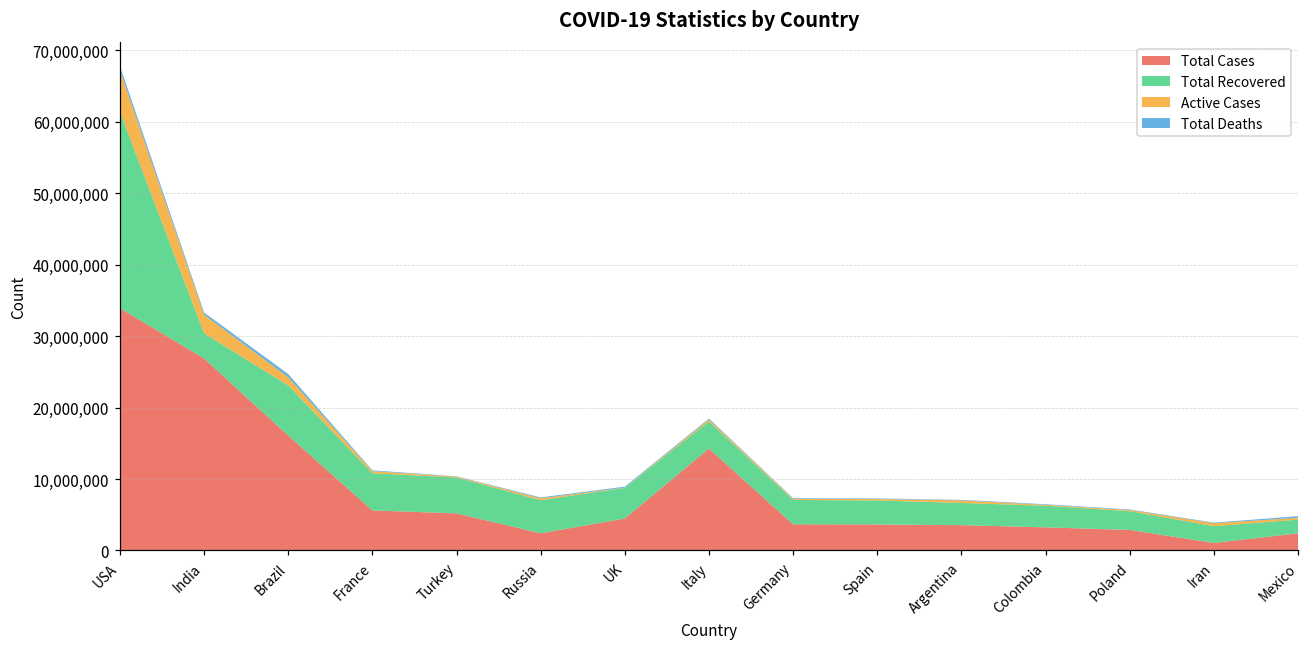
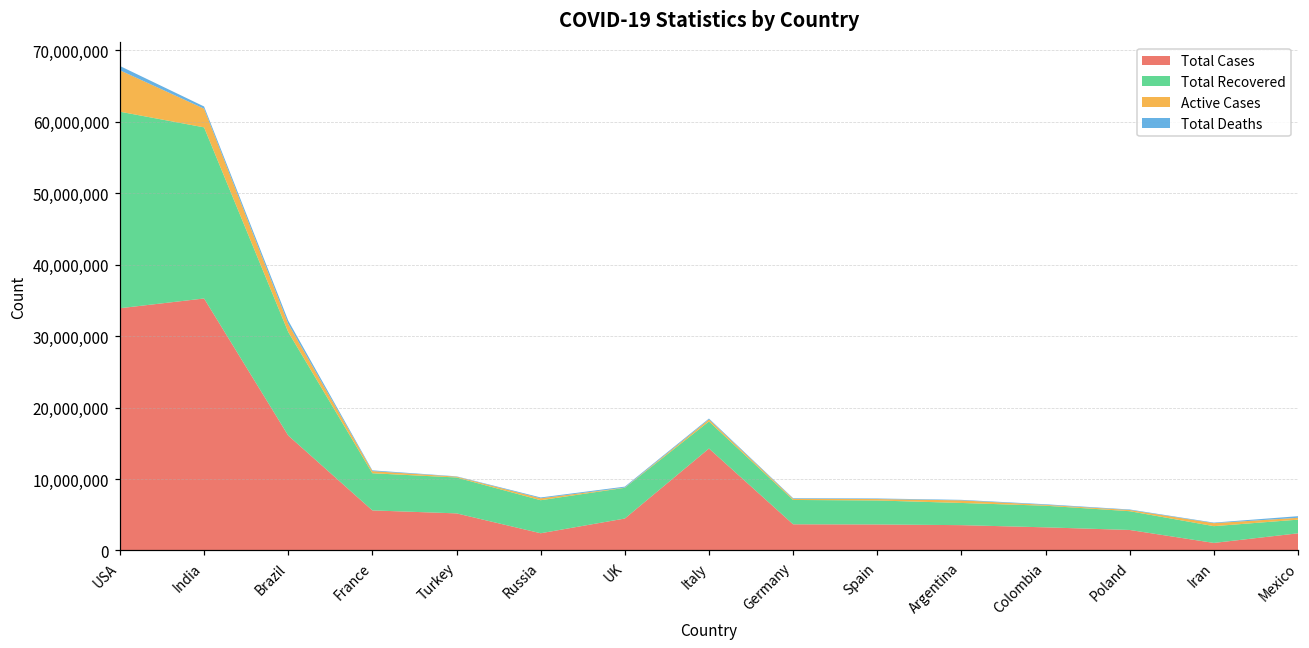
Total Cases, India: 27,000,000 -> 35,000,000
Total Recovered, India: 4,000,000 -> 24,000,000
Total Recovered, Brazil: 7,000,000 -> 14,000,000
